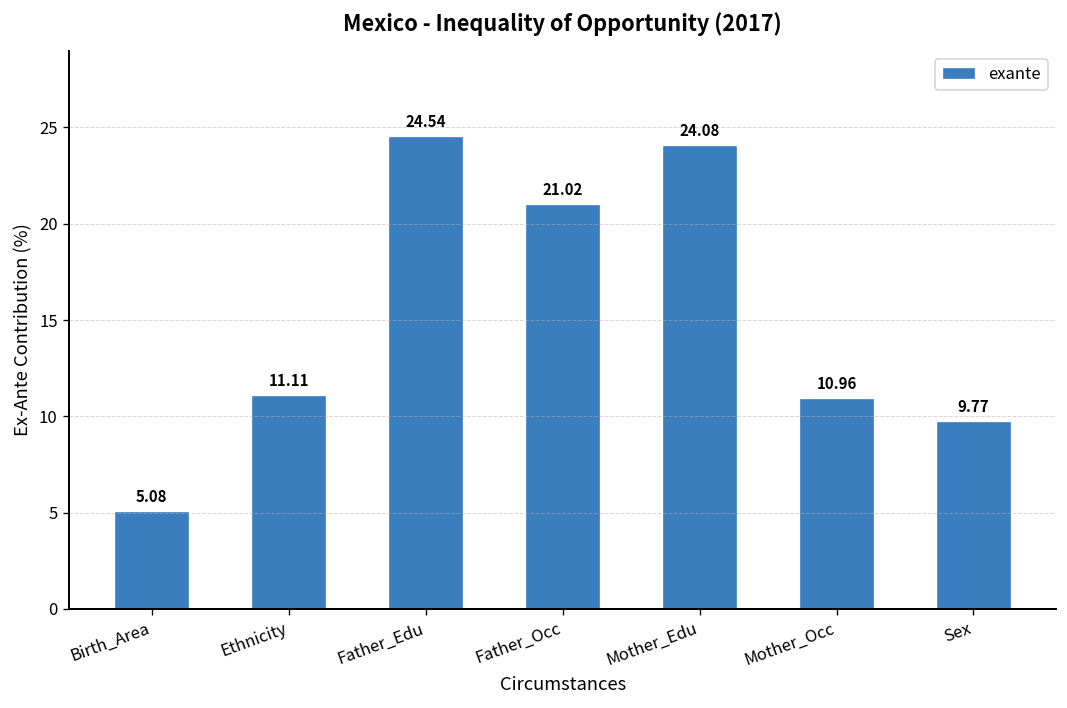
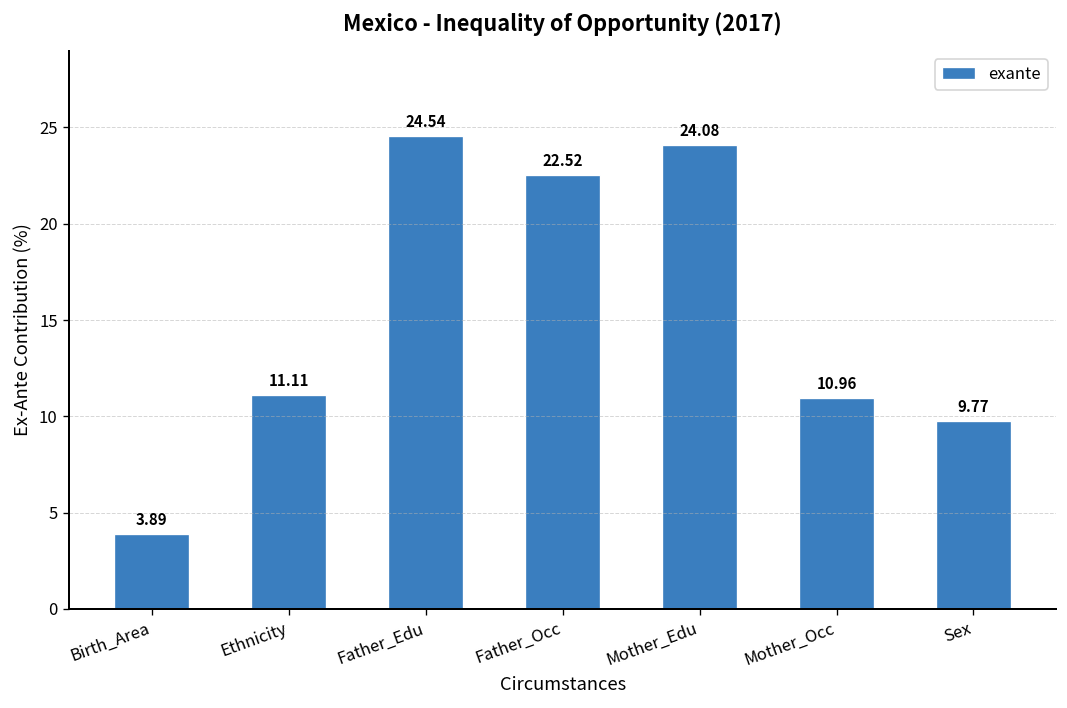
Birth_Area: 5.08 -> 3.89
Father_Occ: 21.02 -> 22.52
